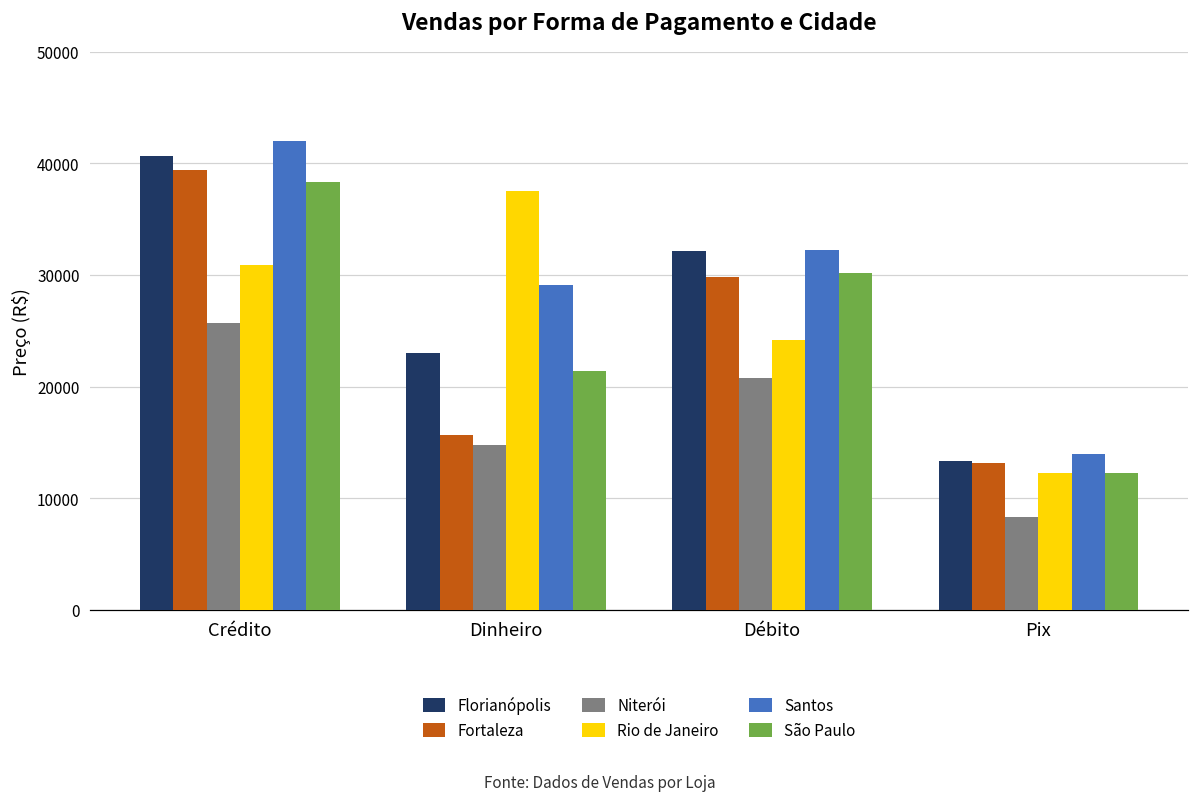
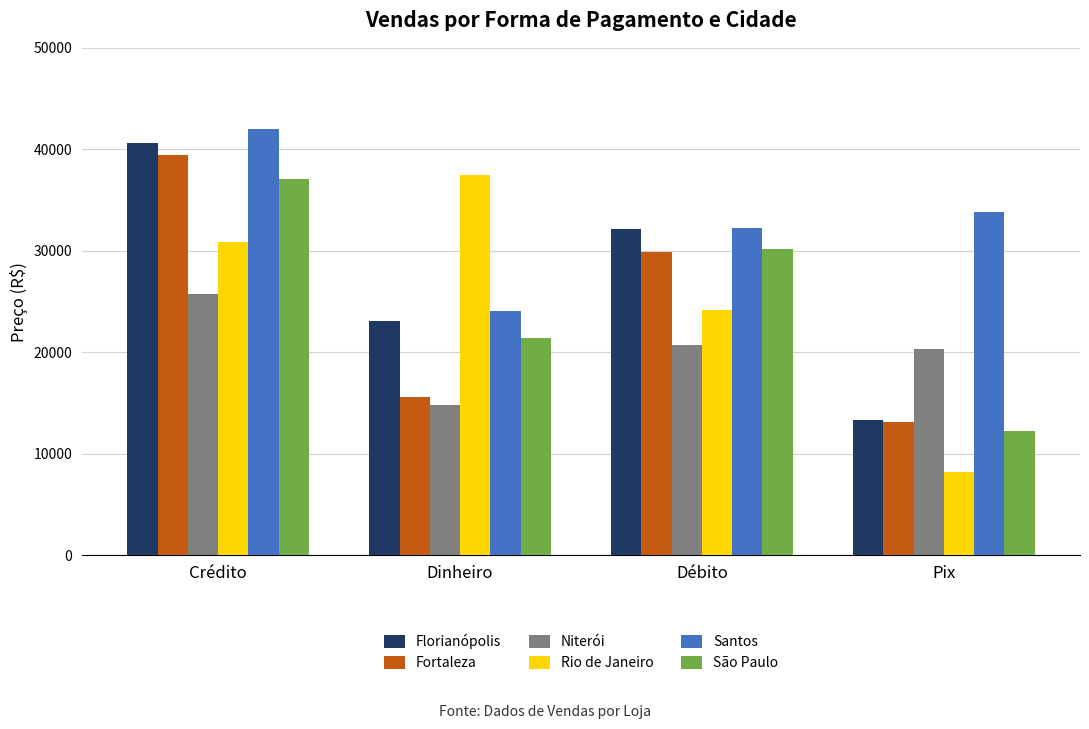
São Paulo, Crédito: 38400 -> 37100
Santos, Dinheiro: 29100 -> 24100
Niterói, Pix: 8300 -> 20400
Rio de Janeiro, Pix: 12200 -> 8300
Santos, Pix: 14000 -> 33800
